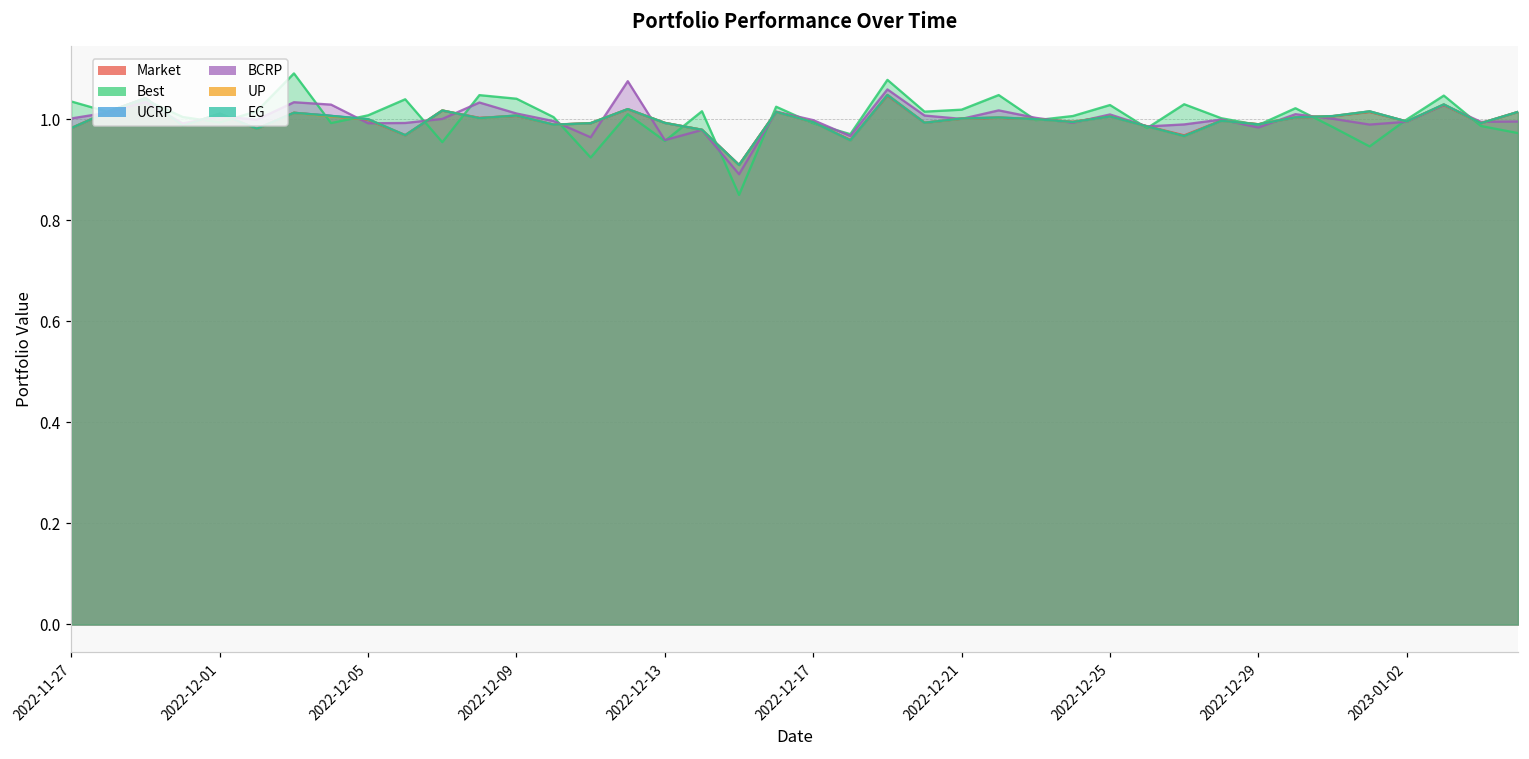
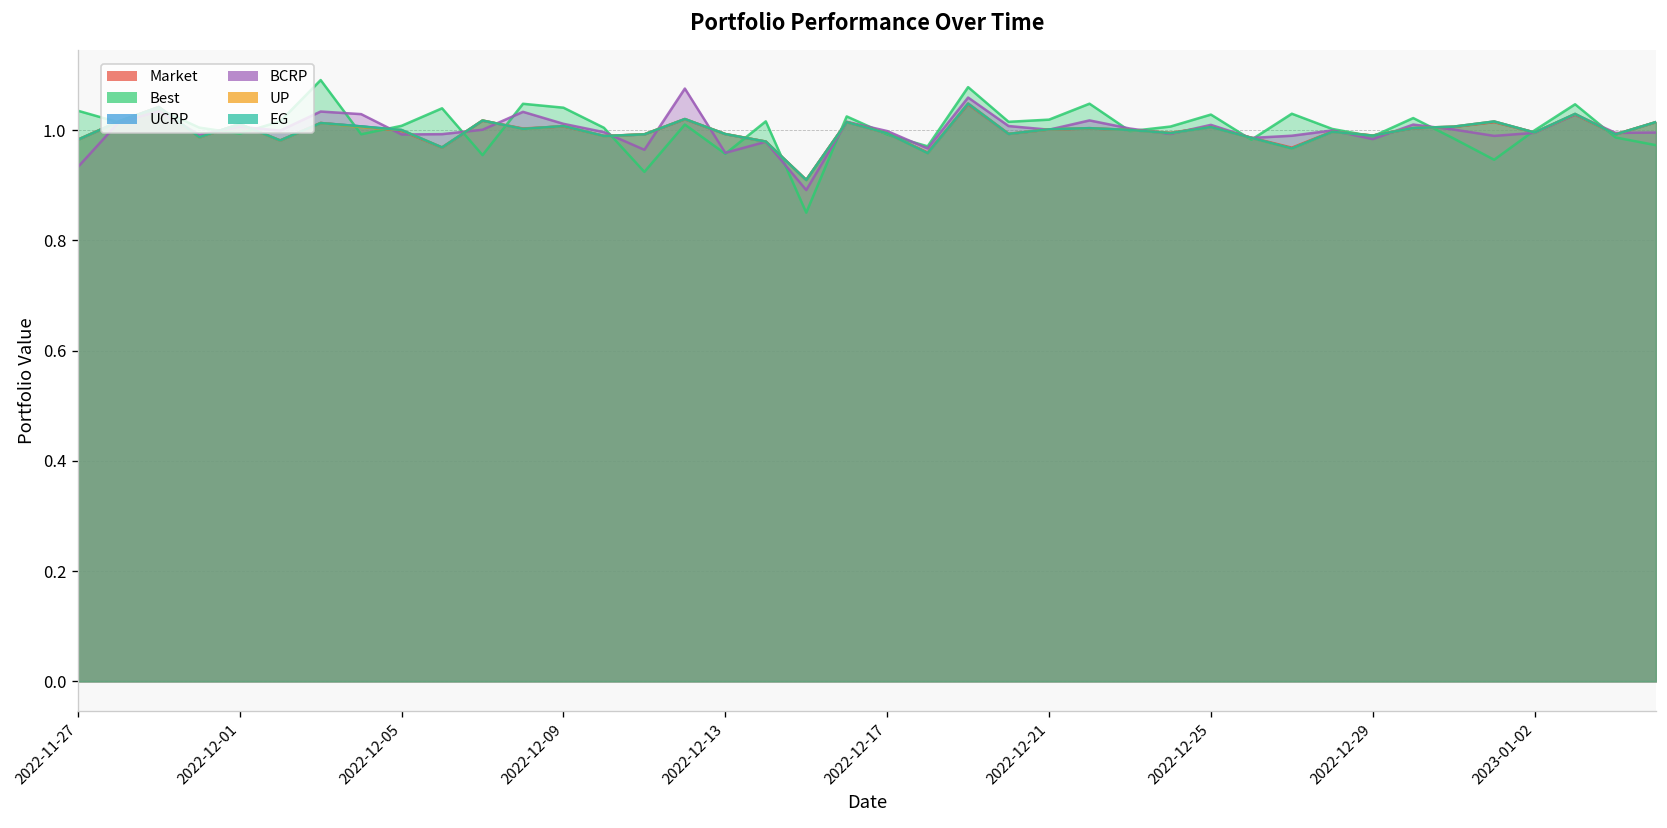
BCRP, 2022-11-27: 1.00 -> 0.93
